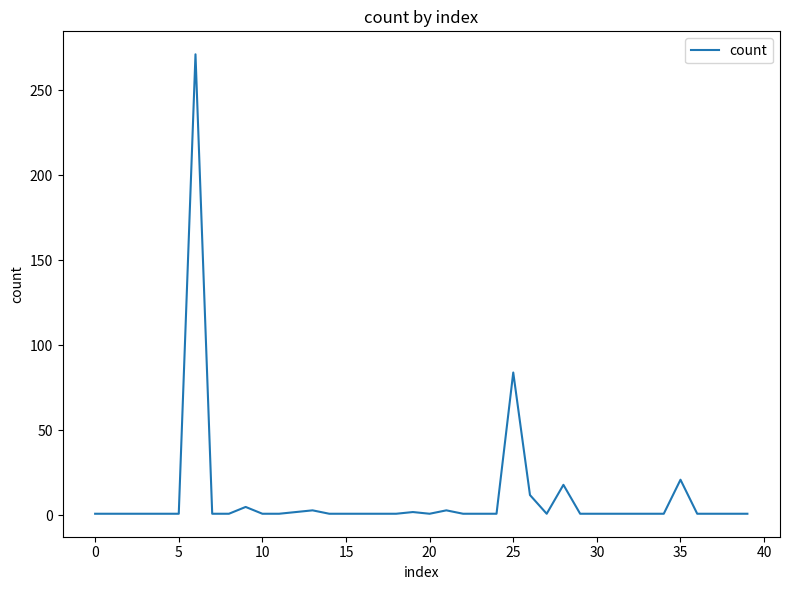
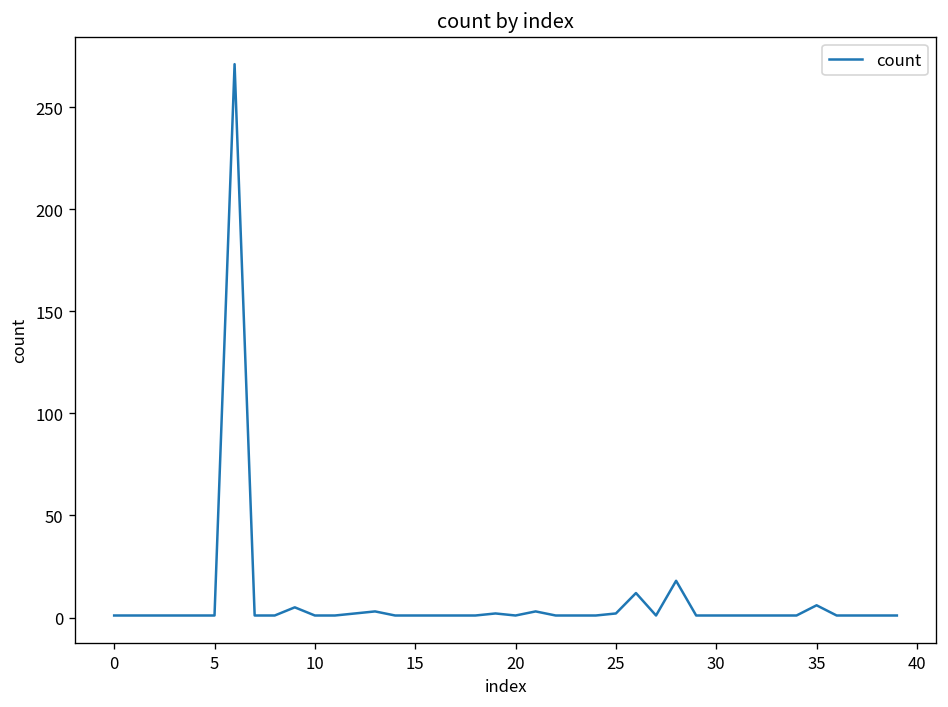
25: 84 -> 2
35: 21 -> 6
